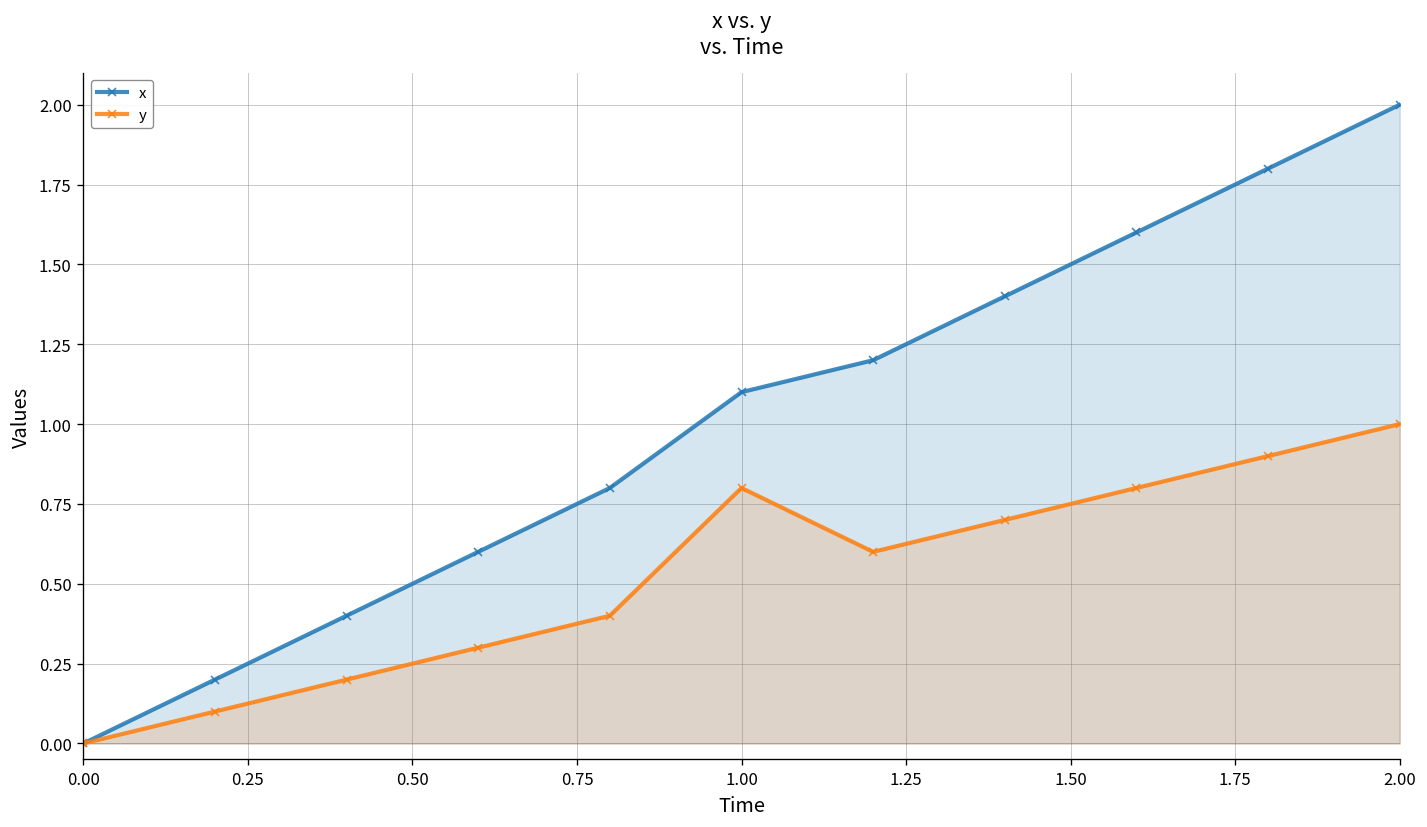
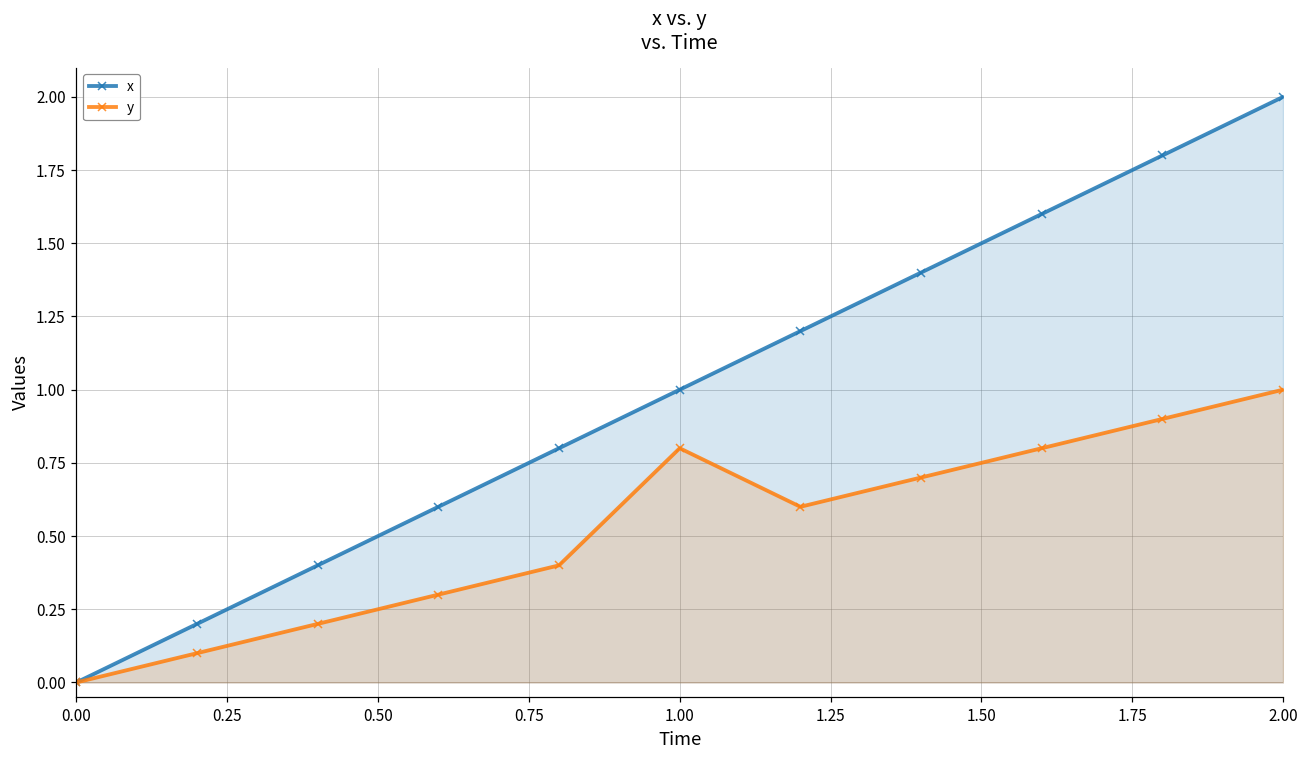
x, 1.00: 1.1 -> 1.0
